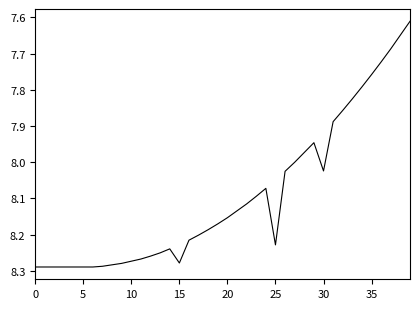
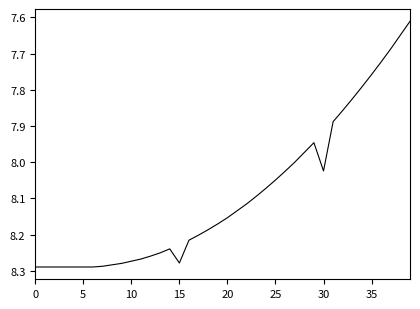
25: 8.23 -> 8.05
